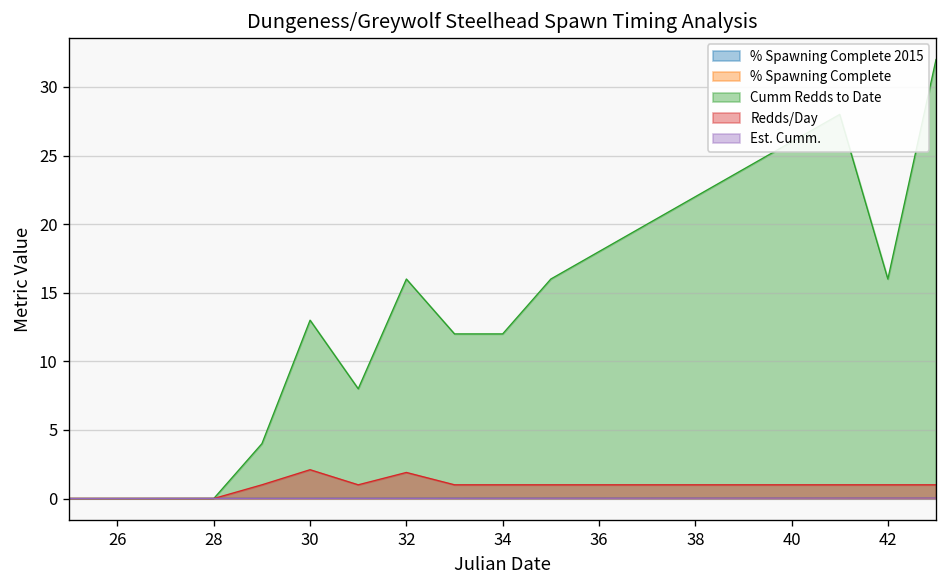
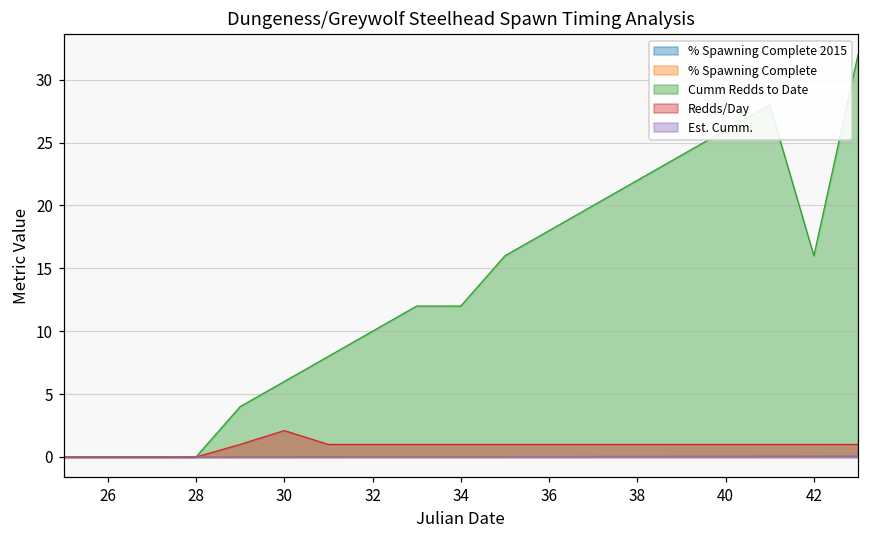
Cumm Redds to Date, 30: 13 -> 6
Cumm Redds to Date, 32: 16 -> 10
Redds/Day, 32: 1.9 -> 1.0
